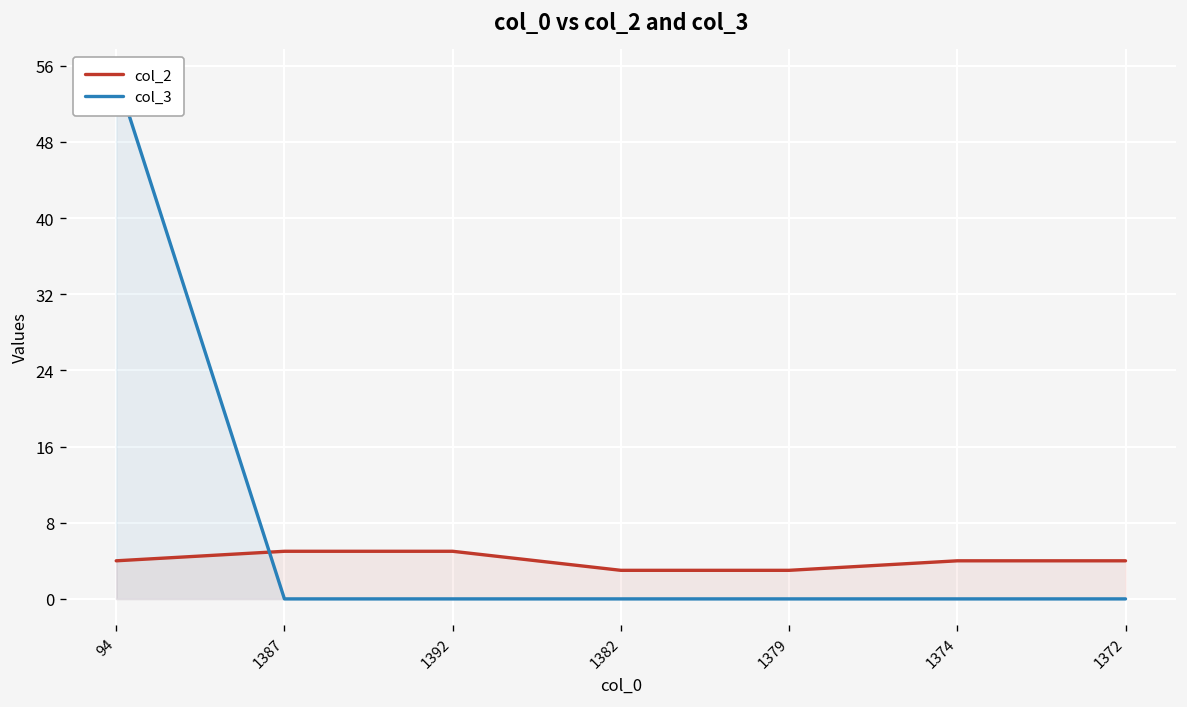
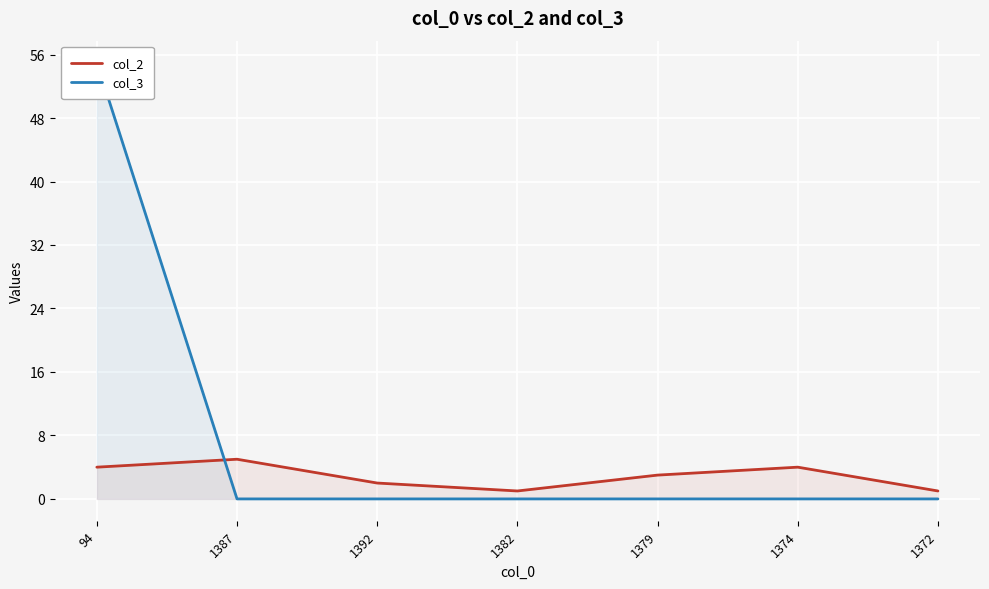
col_2, 1392: 5 -> 2
col_2, 1382: 3 -> 1
col_2, 1372: 4 -> 1
